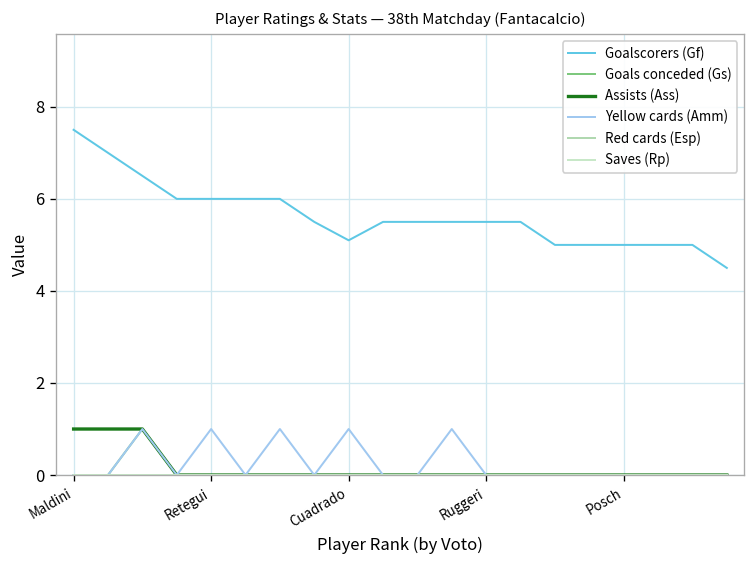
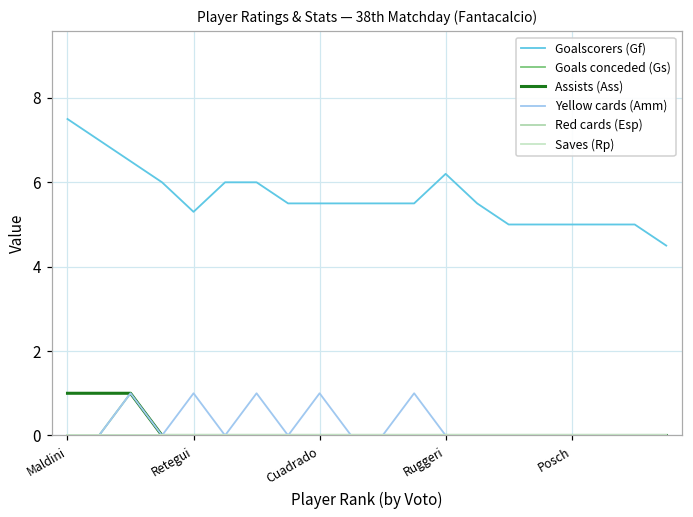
Goalscorers (Gf), Retegui: 6.0 -> 5.3
Goalscorers (Gf), Cuadrado: 5.1 -> 5.5
Goalscorers (Gf), Ruggeri: 5.5 -> 6.2
